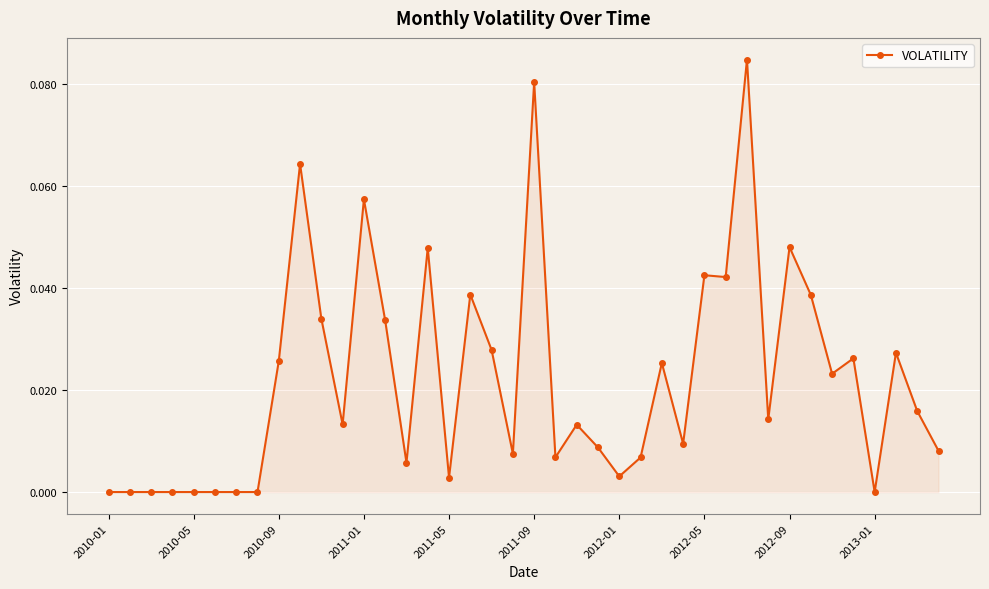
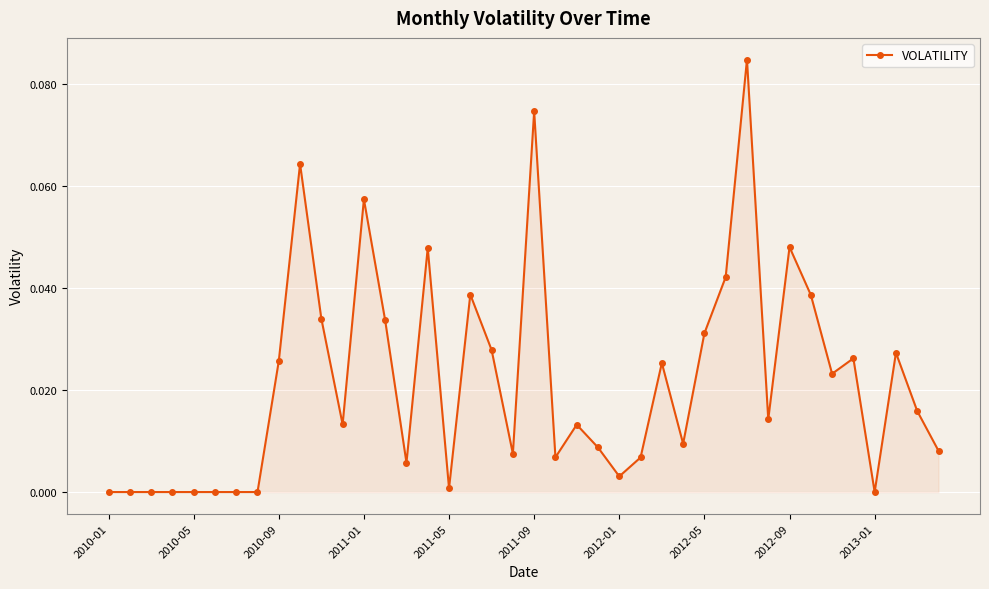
2011-05: 0.003 -> 0.001
2011-09: 0.080 -> 0.075
2012-05: 0.043 -> 0.031
